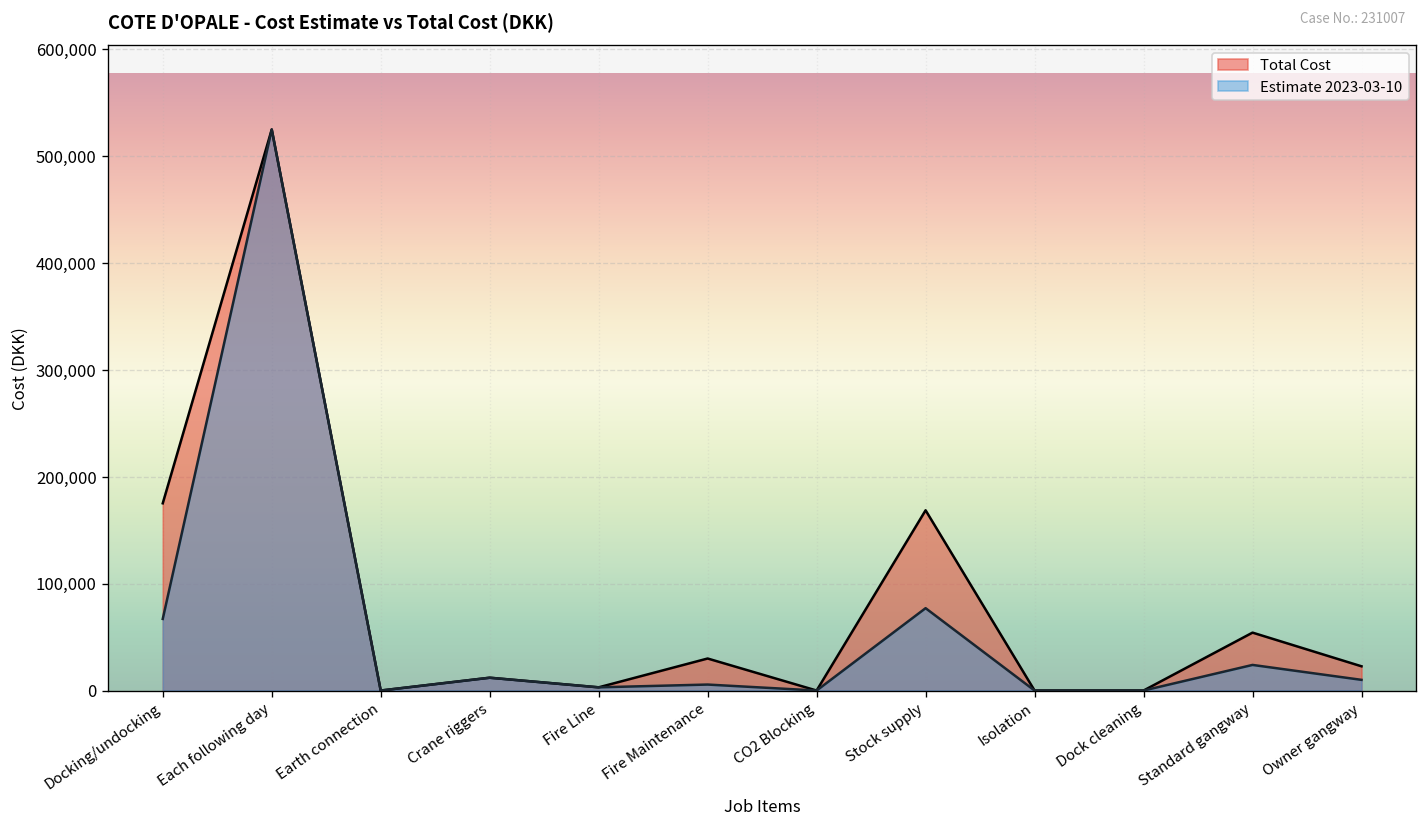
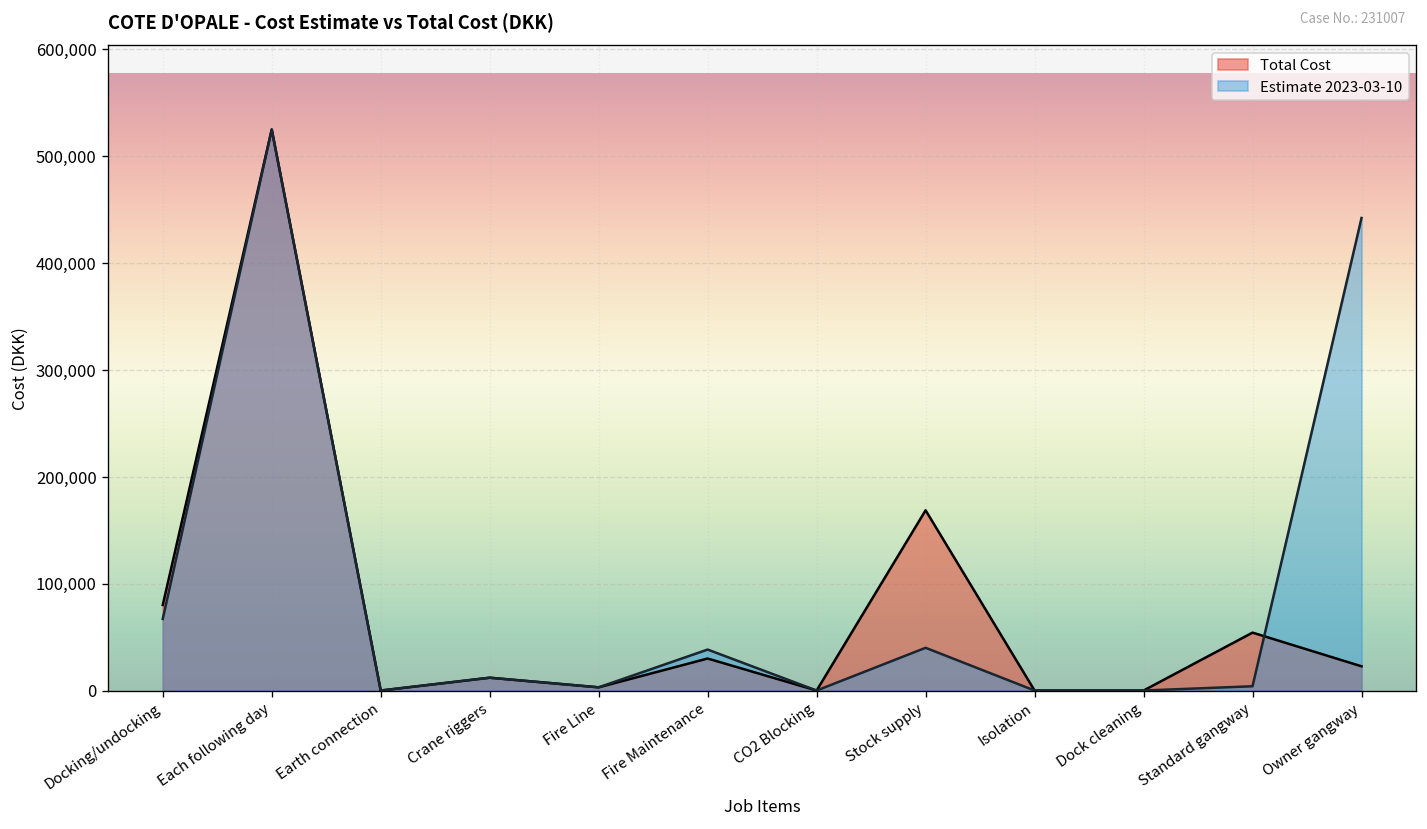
Total Cost, Docking/undocking: 180,000 -> 80,000
Estimate 2023-03-10, Fire Maintenance: 10,000 -> 40,000
Estimate 2023-03-10, Stock supply: 80,000 -> 40,000
Estimate 2023-03-10, Standard gangway: 20,000 -> 0
Estimate 2023-03-10, Owner gangway: 10,000 -> 440,000
